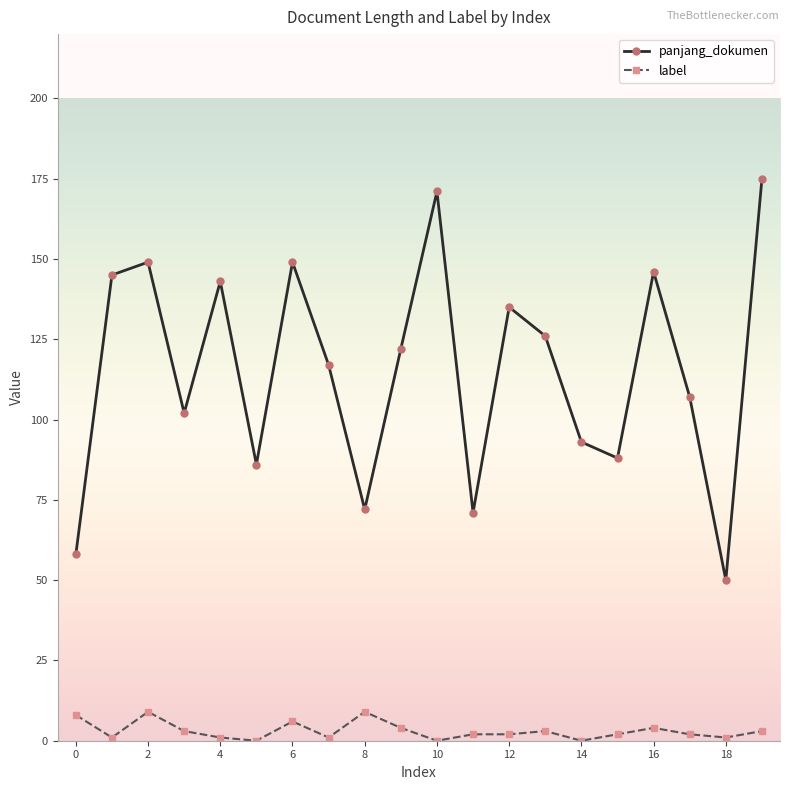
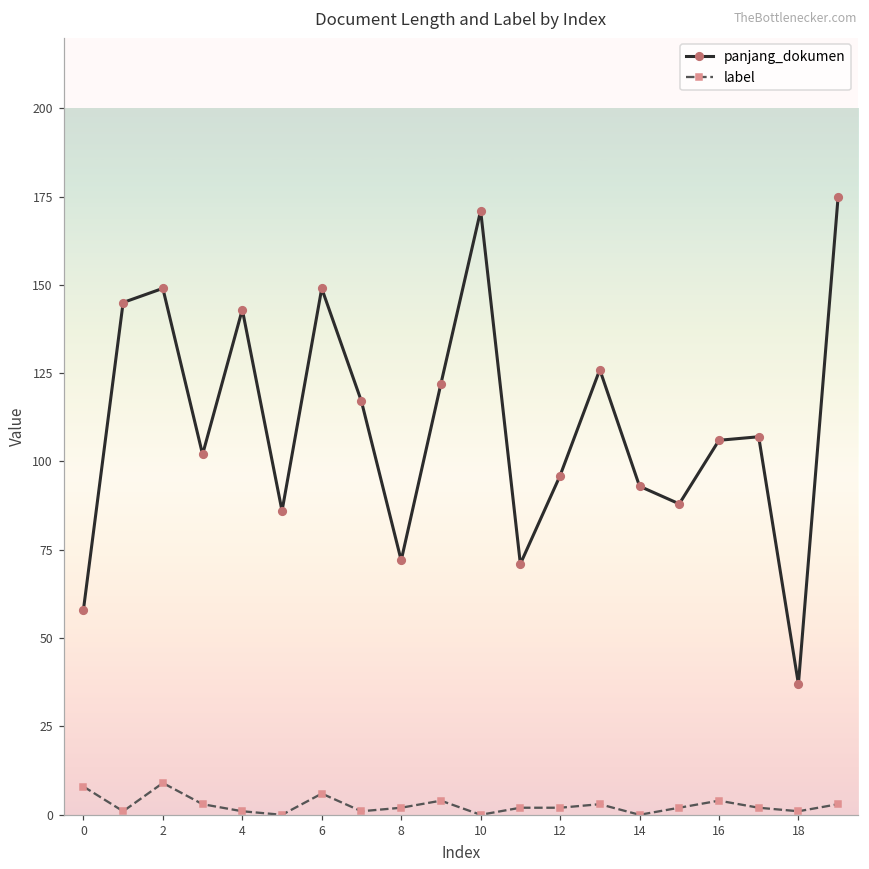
label, 8: 9 -> 2
panjang_dokumen, 12: 135 -> 96
panjang_dokumen, 16: 146 -> 106
panjang_dokumen, 18: 50 -> 37
